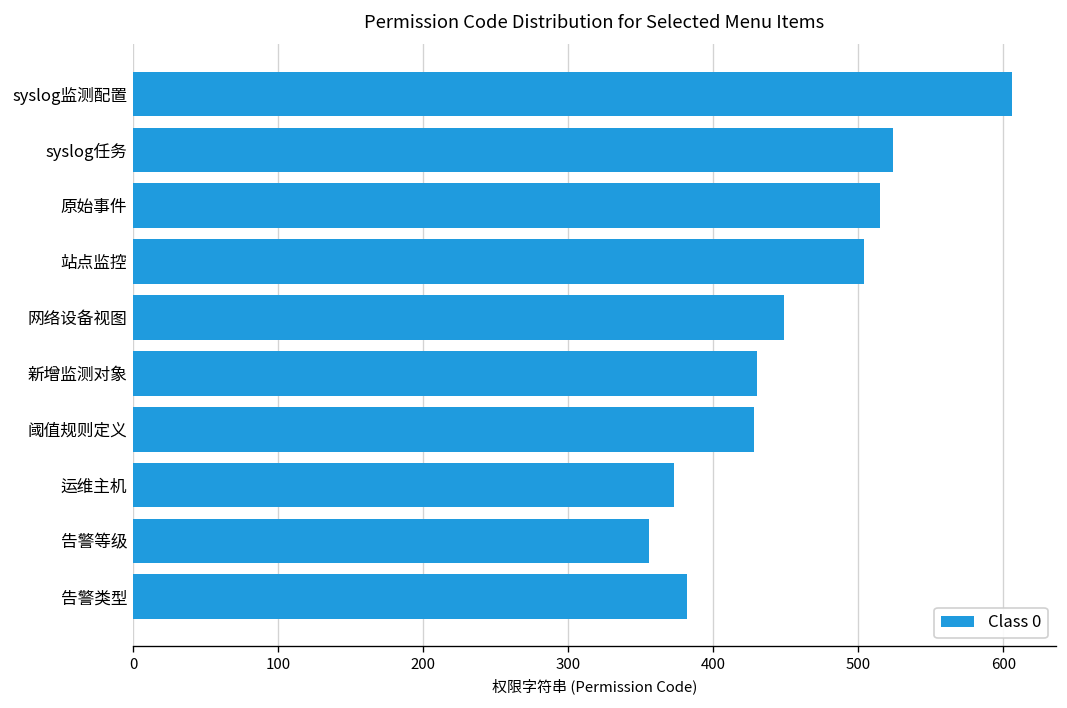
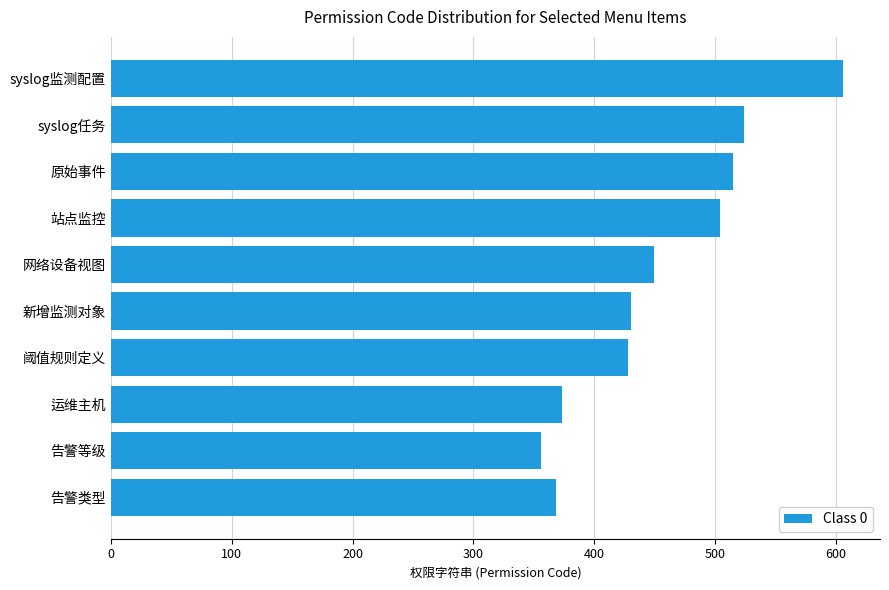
告警类型: 382 -> 368
